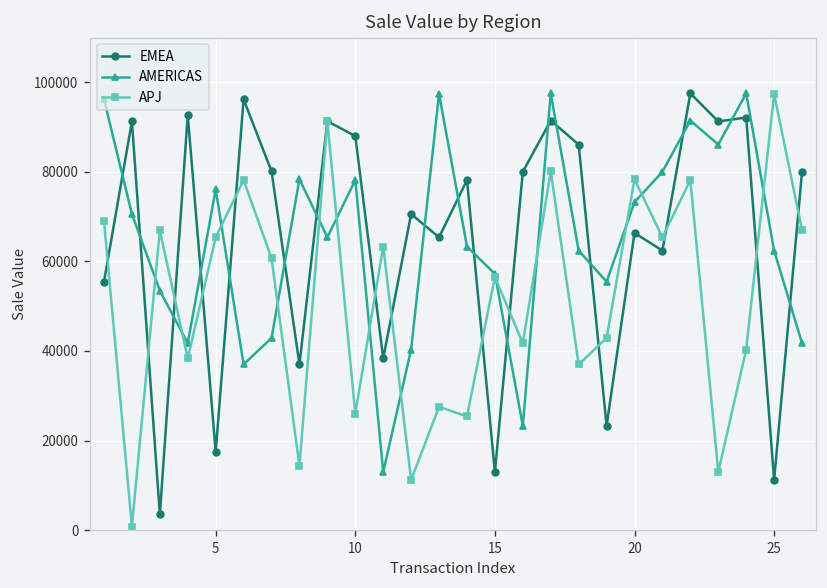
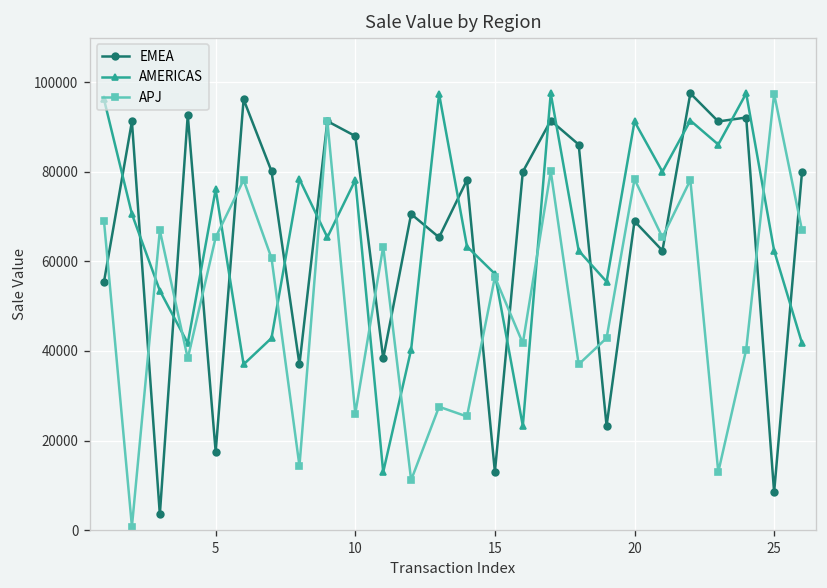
EMEA, 20: 66000 -> 69000
AMERICAS, 20: 73000 -> 91000
EMEA, 25: 11000 -> 8000
